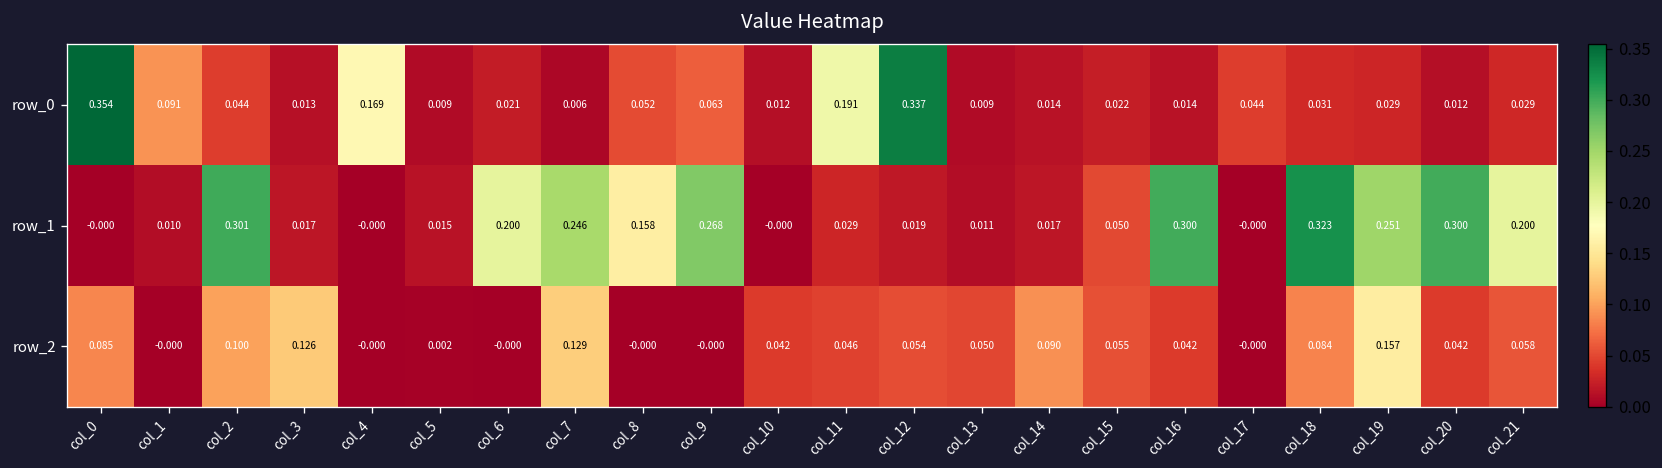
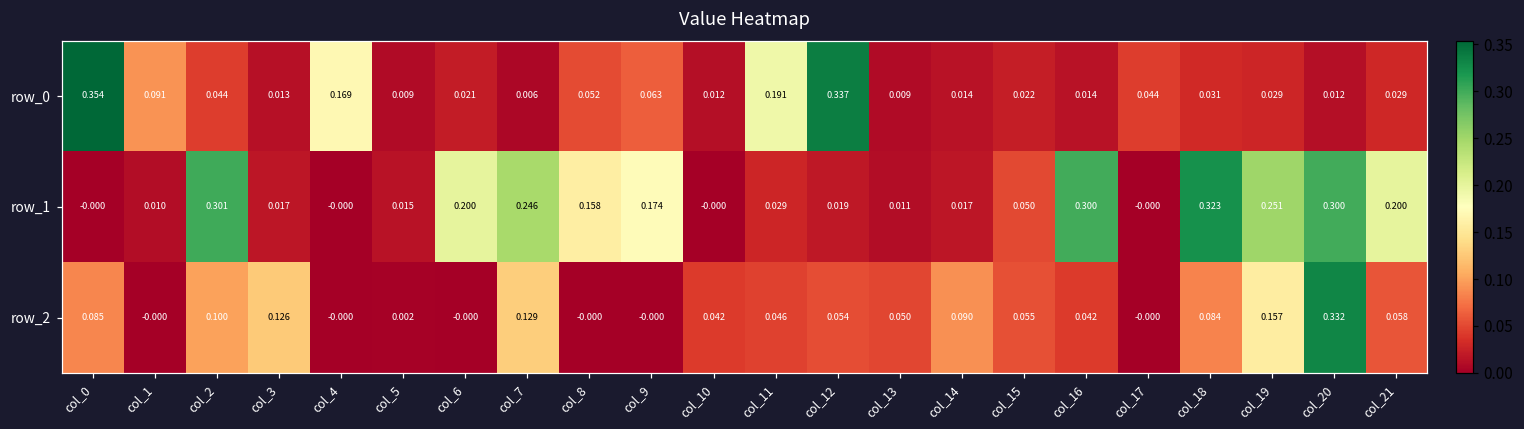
row_1, col_9: 0.268 -> 0.174
row_2, col_20: 0.042 -> 0.332
